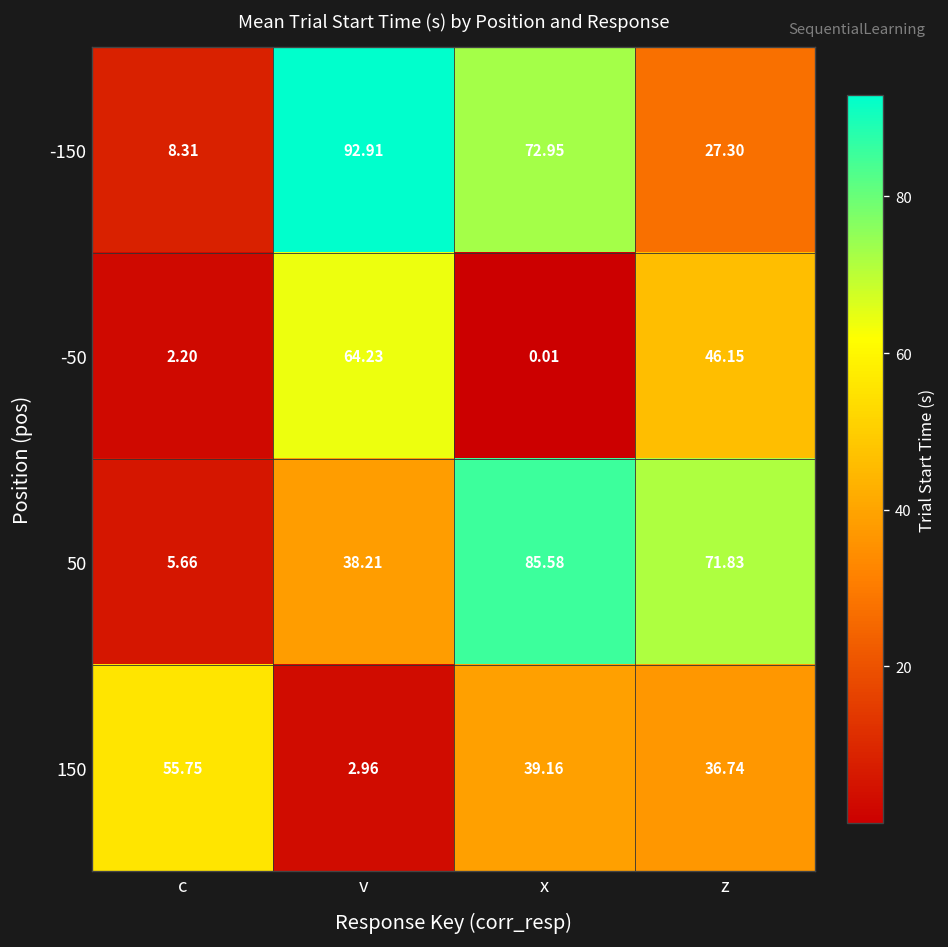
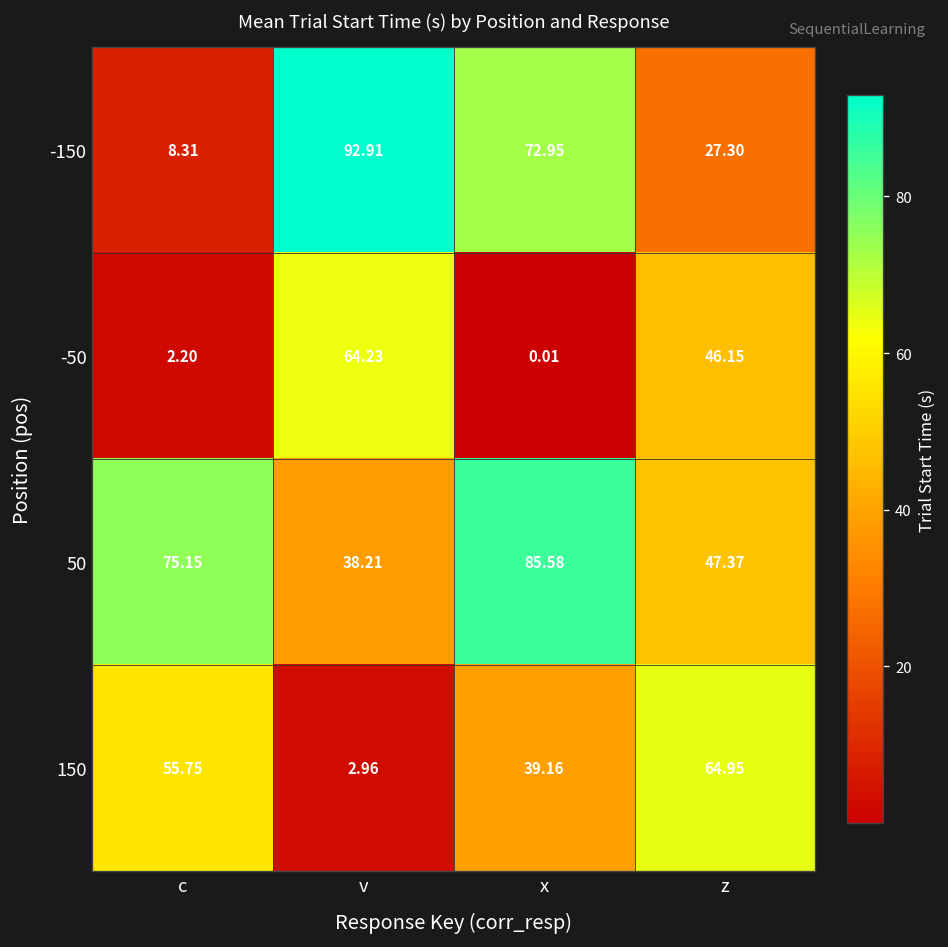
50, c: 5.66 -> 75.15
50, z: 71.83 -> 47.37
150, z: 36.74 -> 64.95
